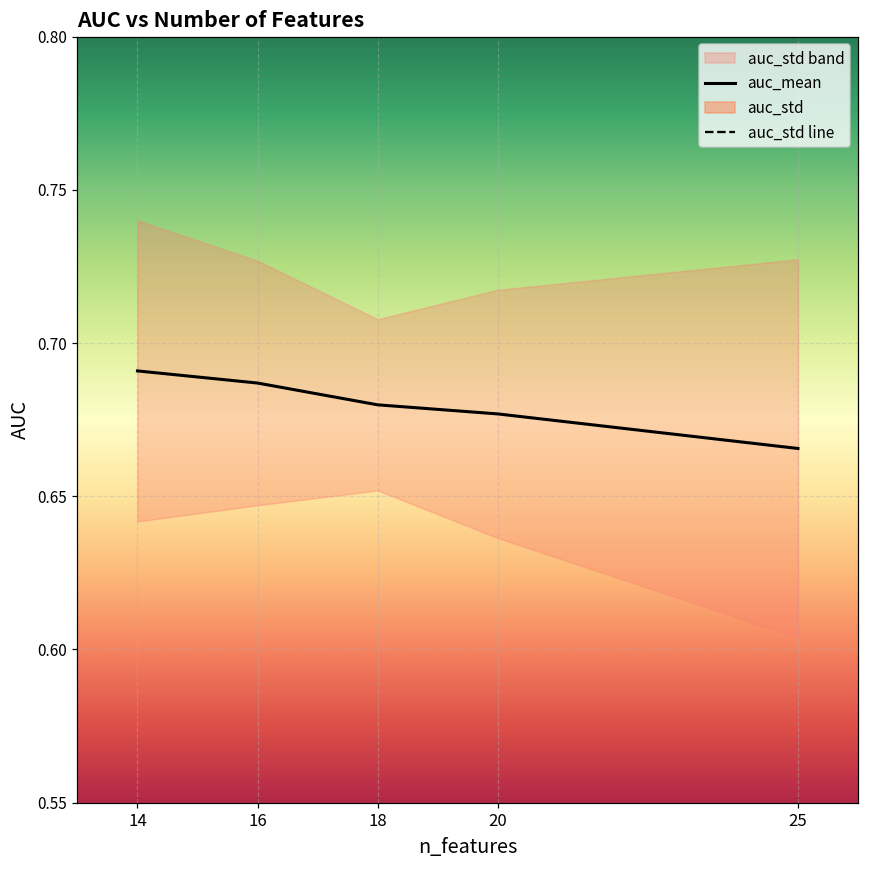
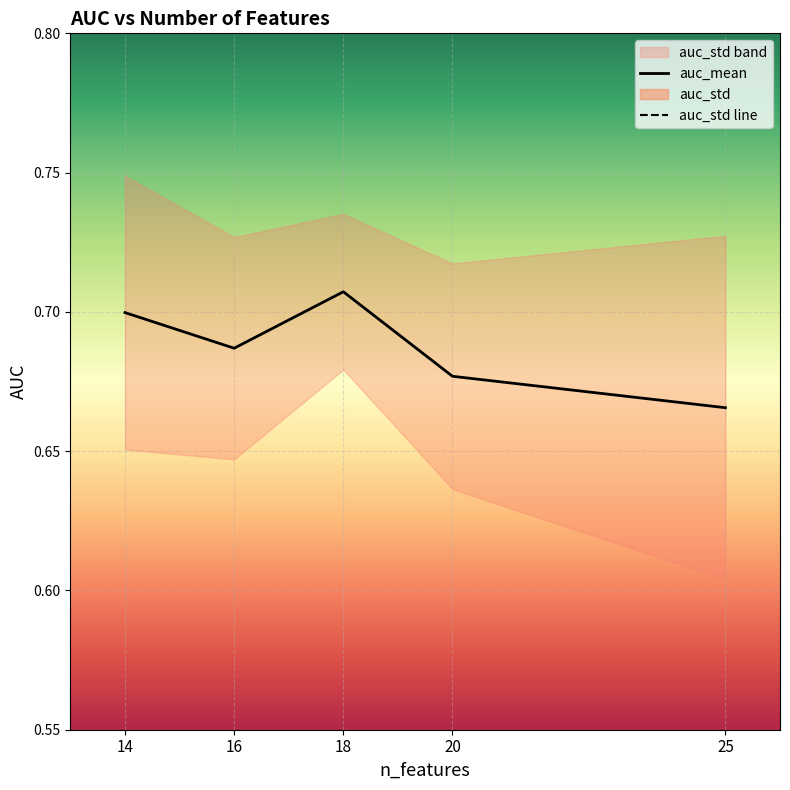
auc_mean, 14: 0.691 -> 0.700
auc_mean, 18: 0.680 -> 0.707
